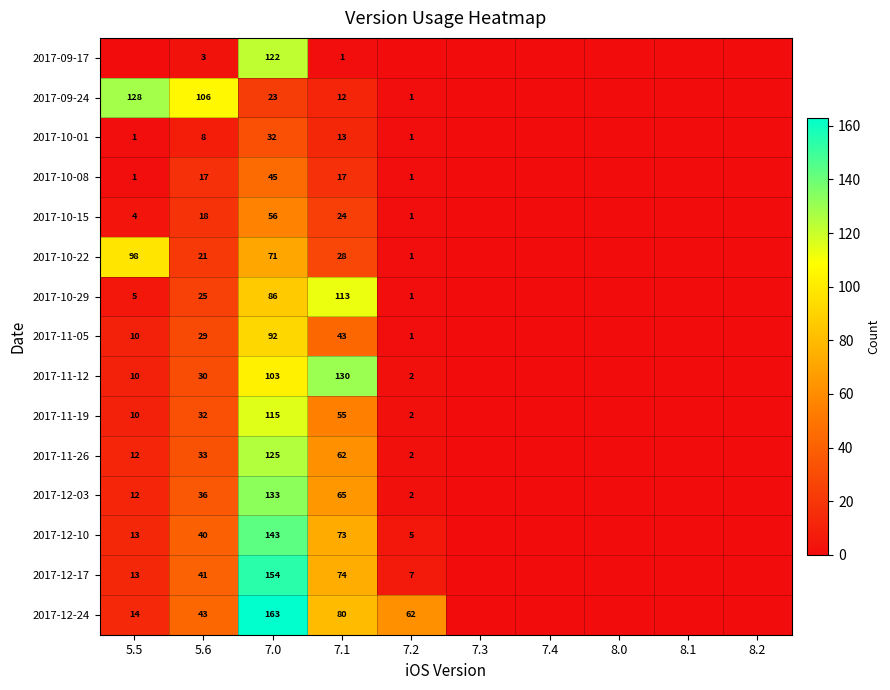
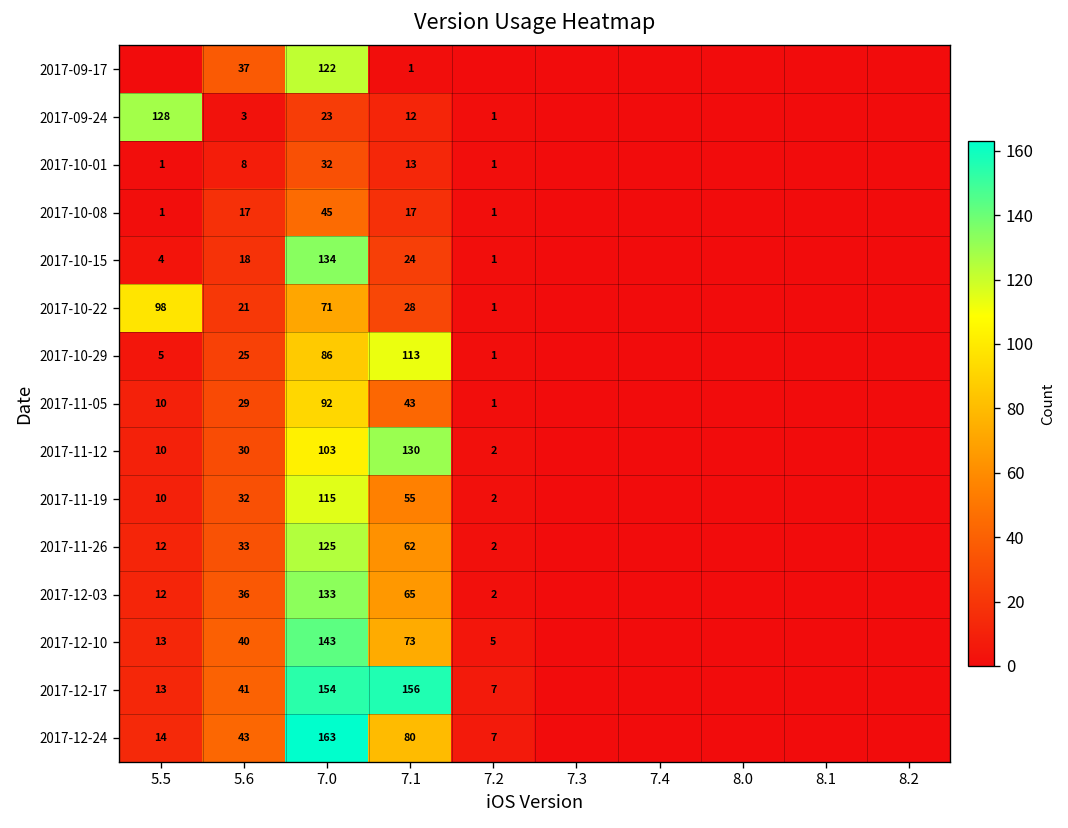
2017-09-17, 5.6: 3 -> 37
2017-09-24, 5.6: 106 -> 3
2017-10-15, 7.0: 56 -> 134
2017-12-17, 7.1: 74 -> 156
2017-12-24, 7.2: 62 -> 7
